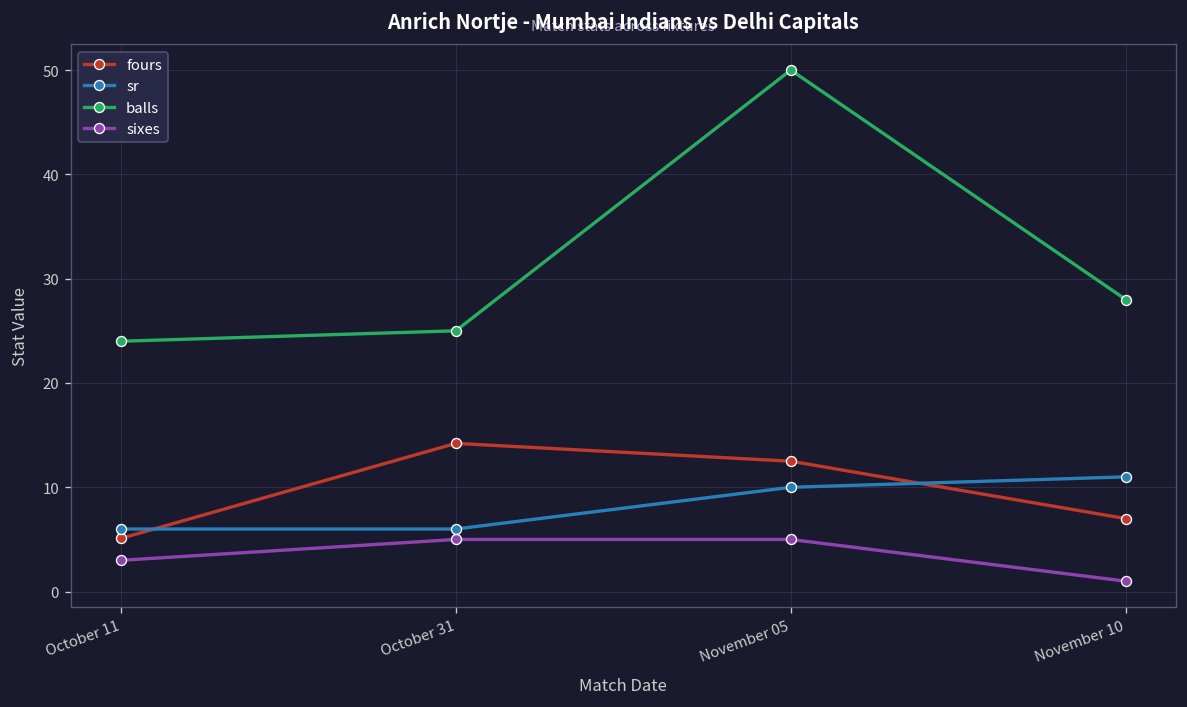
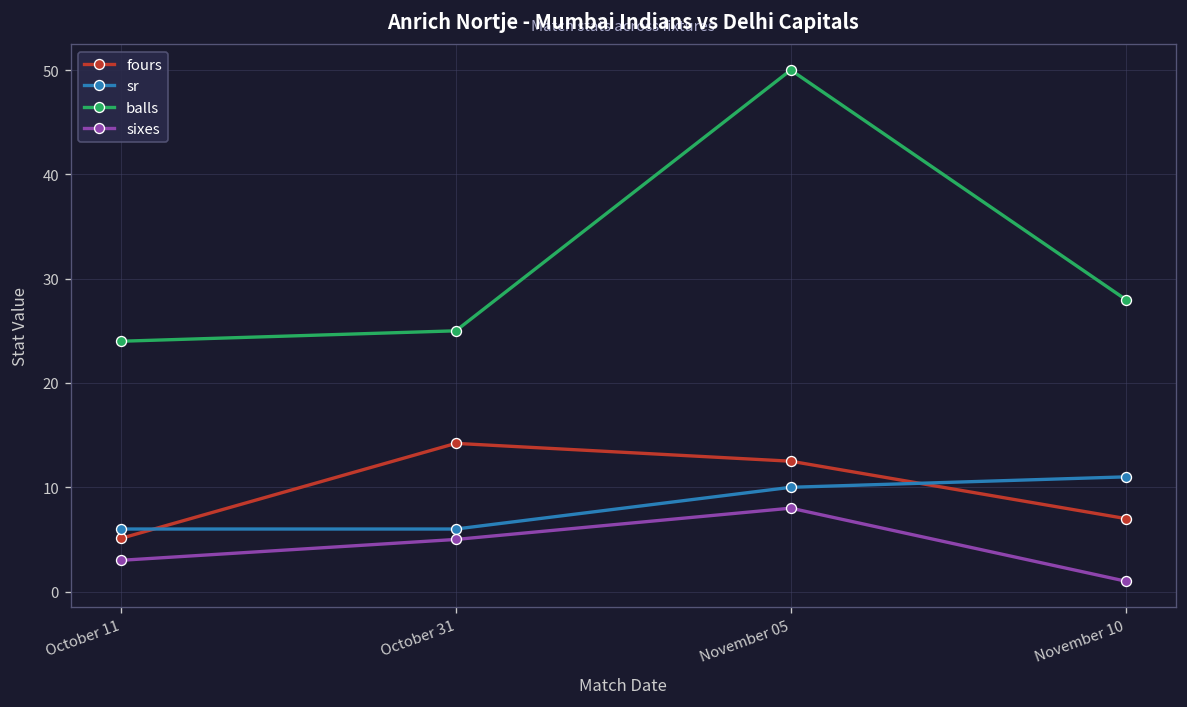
sixes, November 05: 5 -> 8
